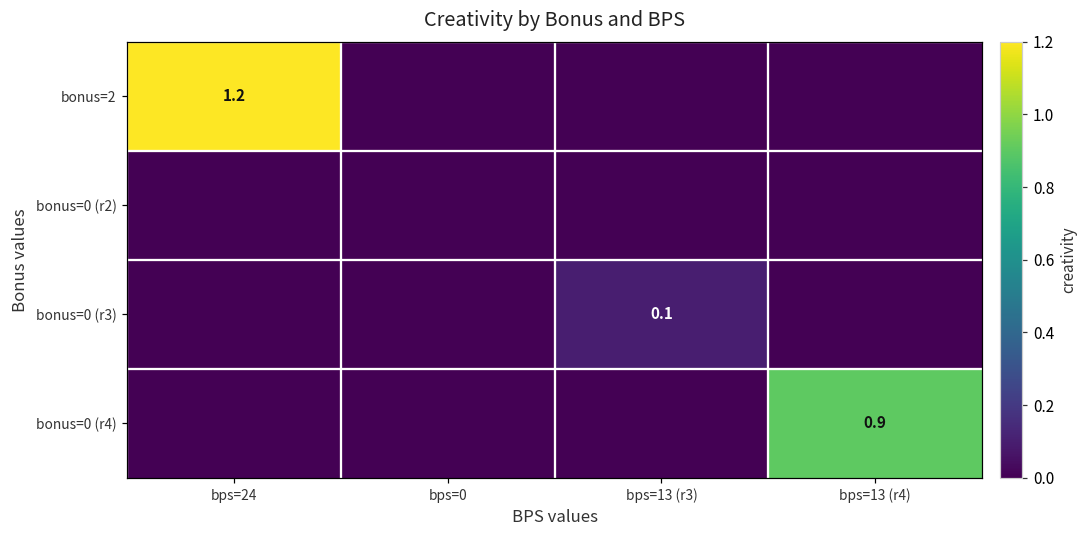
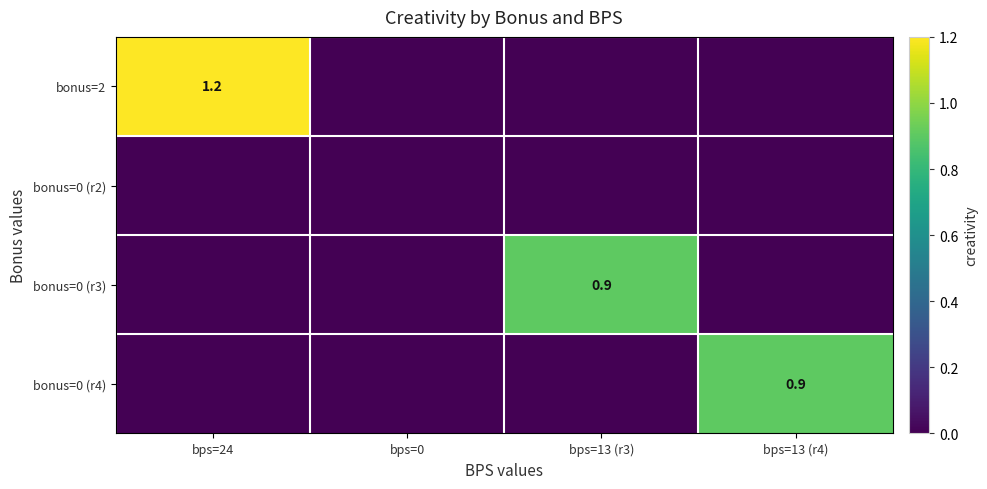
bonus=0 (r3), bps=13 (r3): 0.1 -> 0.9
